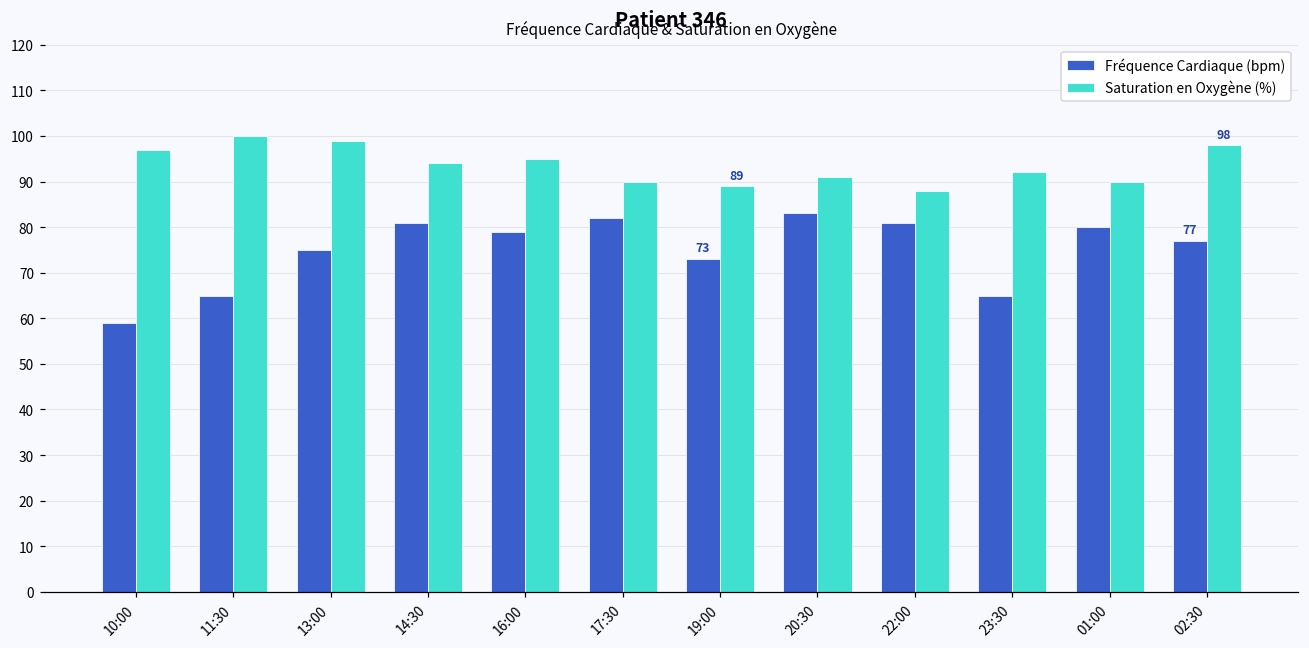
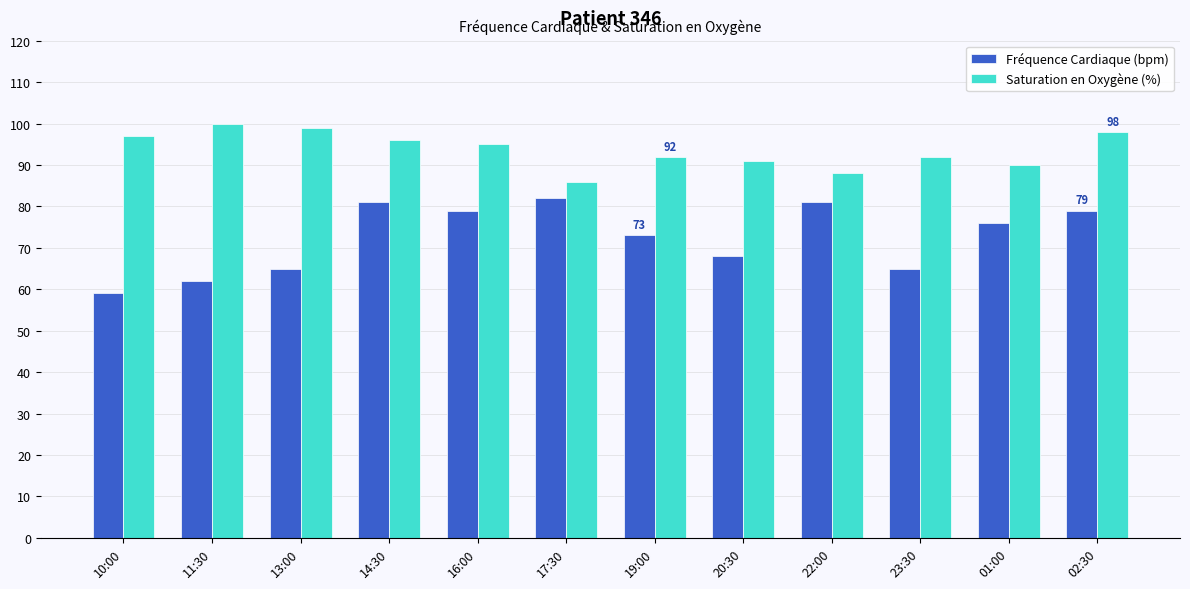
Fréquence Cardiaque (bpm), 11:30: 65 -> 62
Fréquence Cardiaque (bpm), 13:00: 75 -> 65
Saturation en Oxygène (%), 14:30: 94 -> 96
Saturation en Oxygène (%), 17:30: 90 -> 86
Saturation en Oxygène (%), 19:00: 89 -> 92
Fréquence Cardiaque (bpm), 20:30: 83 -> 68
Fréquence Cardiaque (bpm), 01:00: 80 -> 76
Fréquence Cardiaque (bpm), 02:30: 77 -> 79
